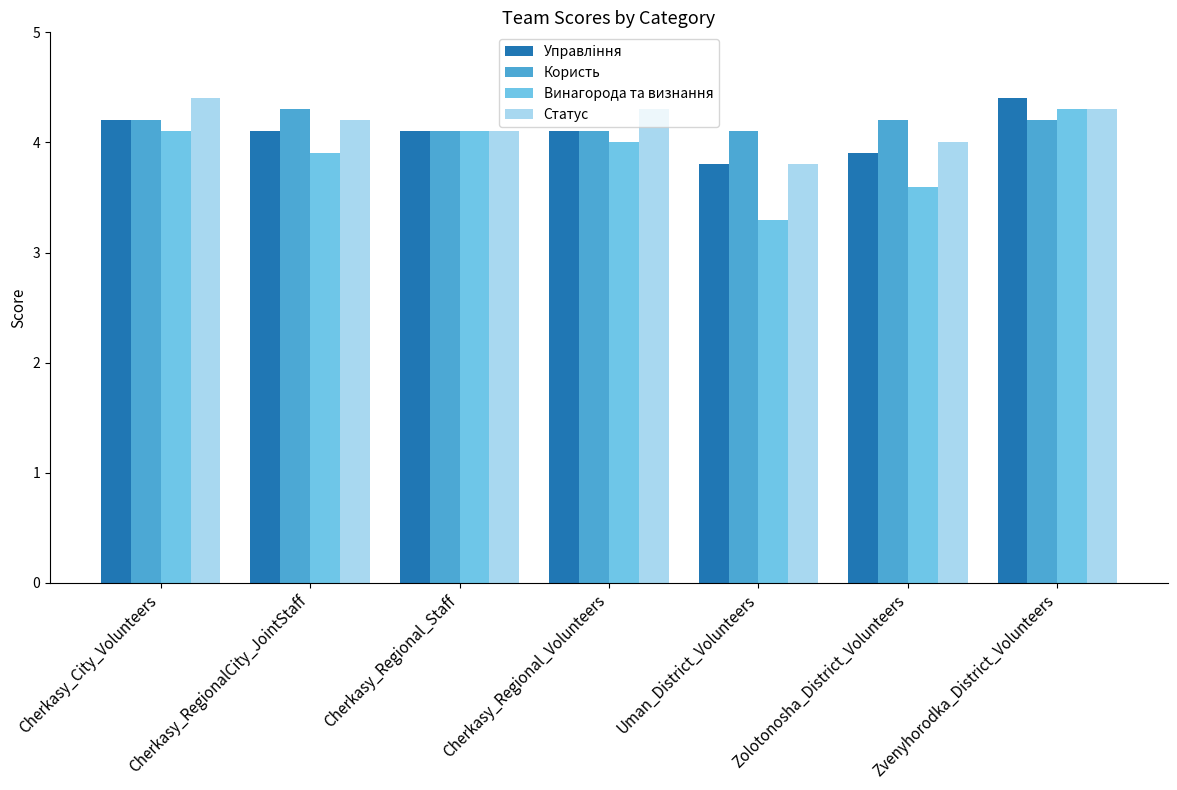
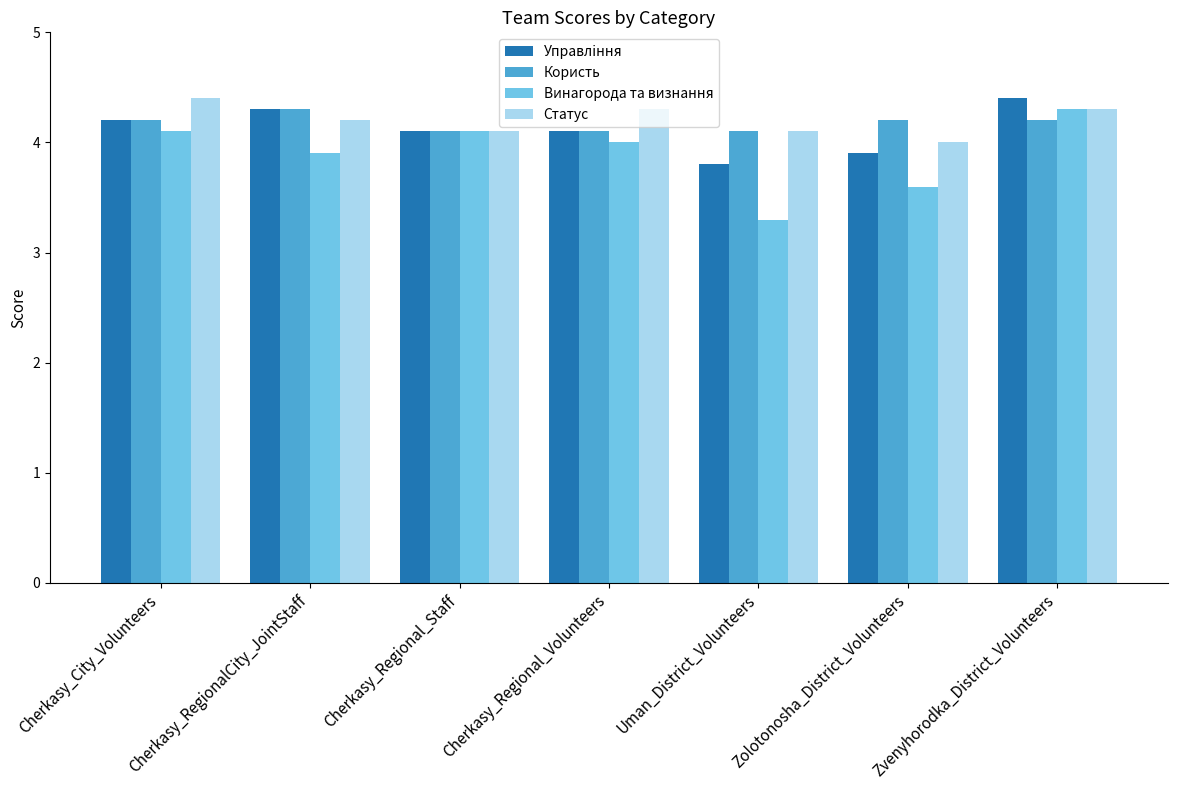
Управління, Cherkasy_RegionalCity_JointStaff: 4.1 -> 4.3
Статус, Uman_District_Volunteers: 3.8 -> 4.1
